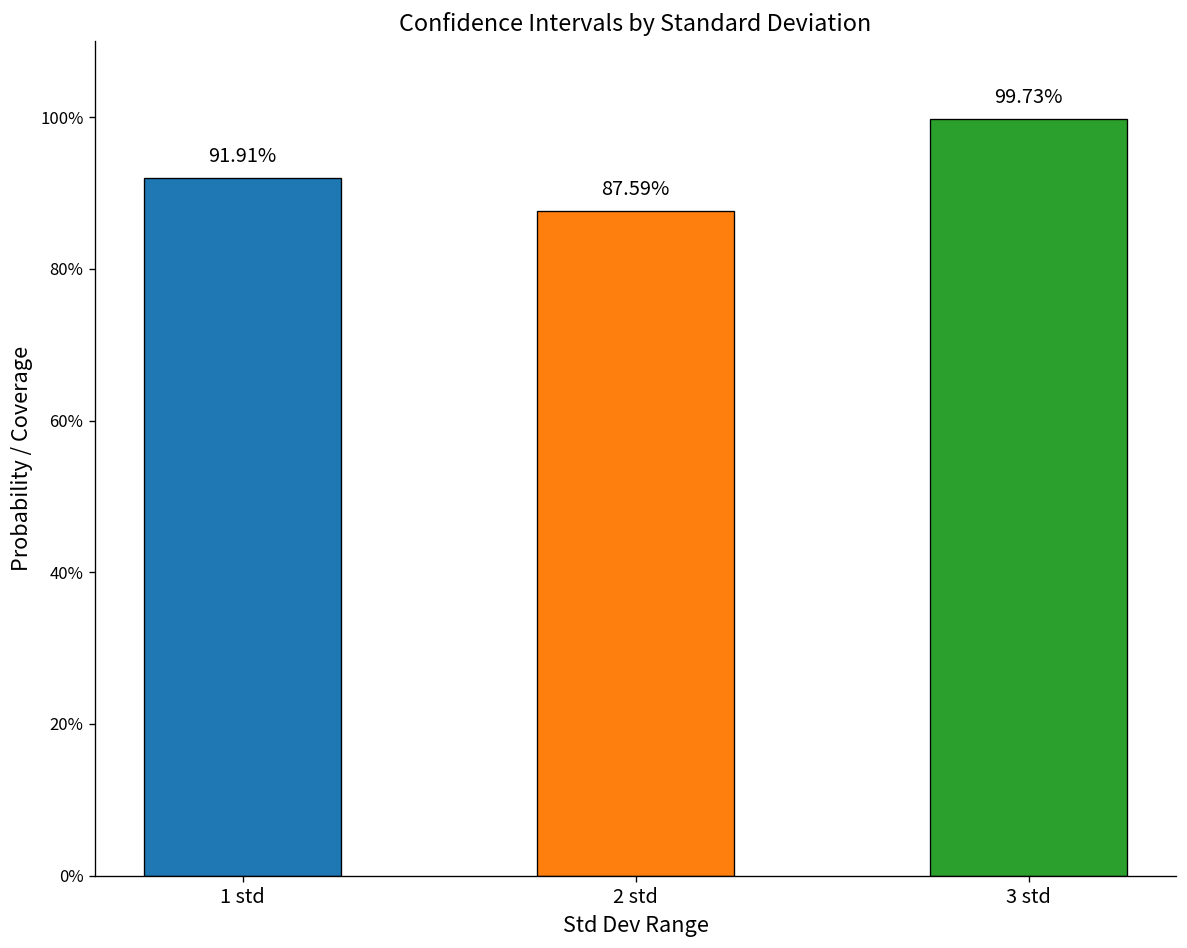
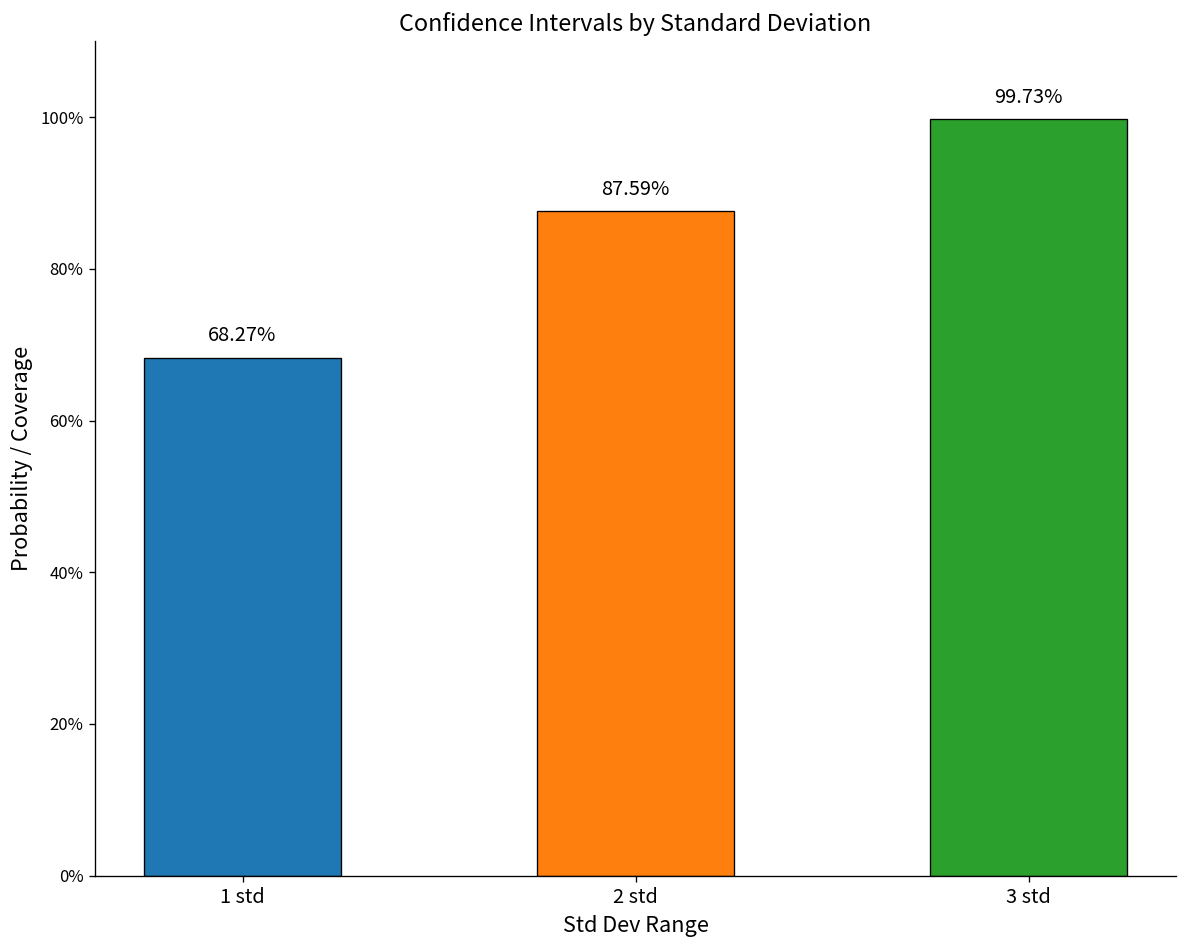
1 std: 91.91% -> 68.27%
